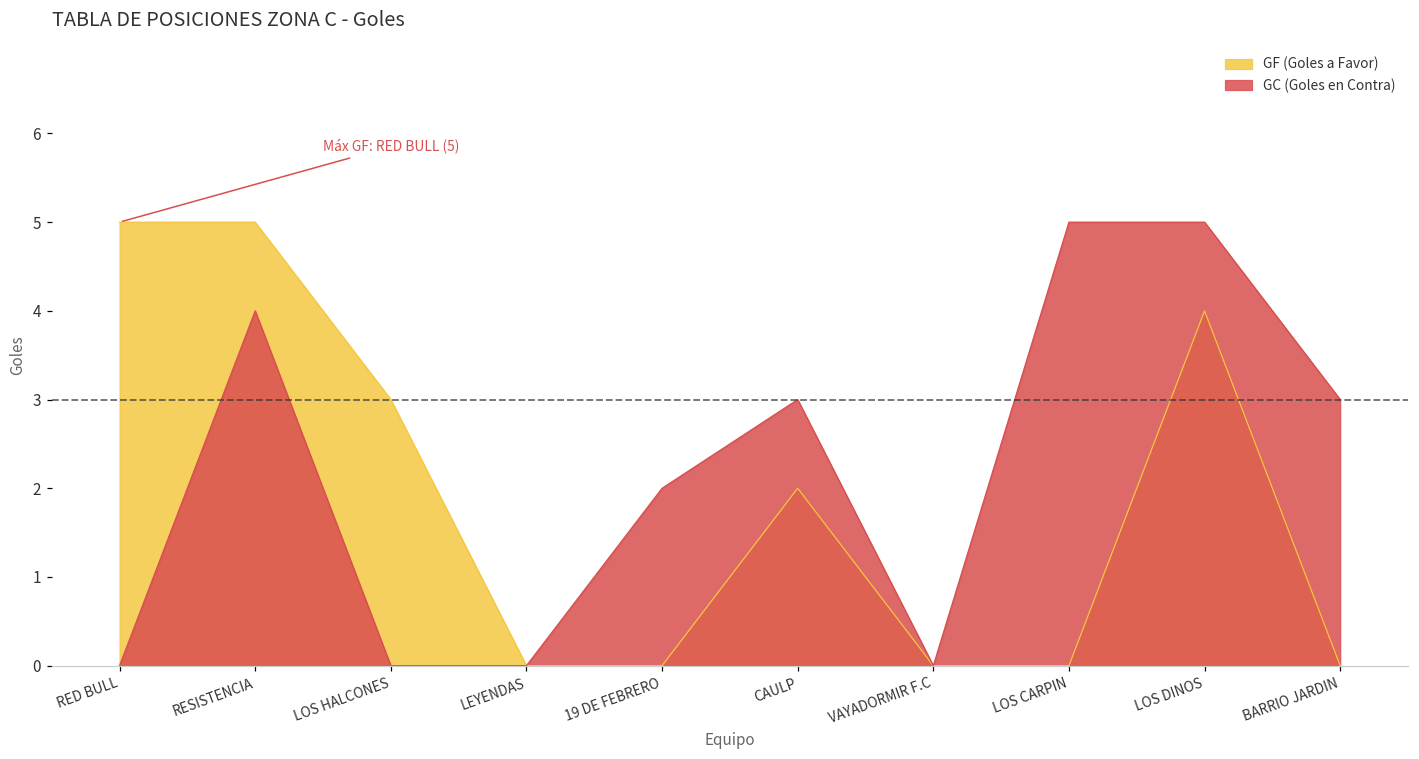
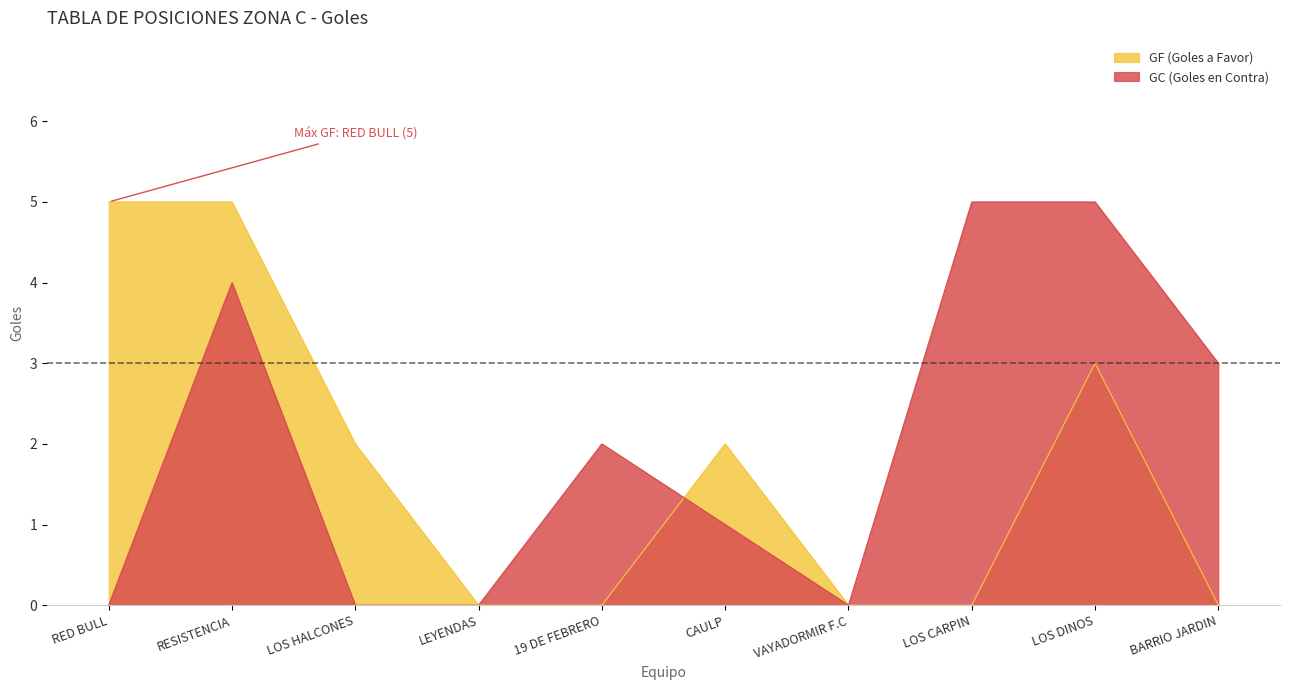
GF (Goles a Favor), LOS HALCONES: 3 -> 2
GC (Goles en Contra), CAULP: 3 -> 1
GF (Goles a Favor), LOS DINOS: 4 -> 3
